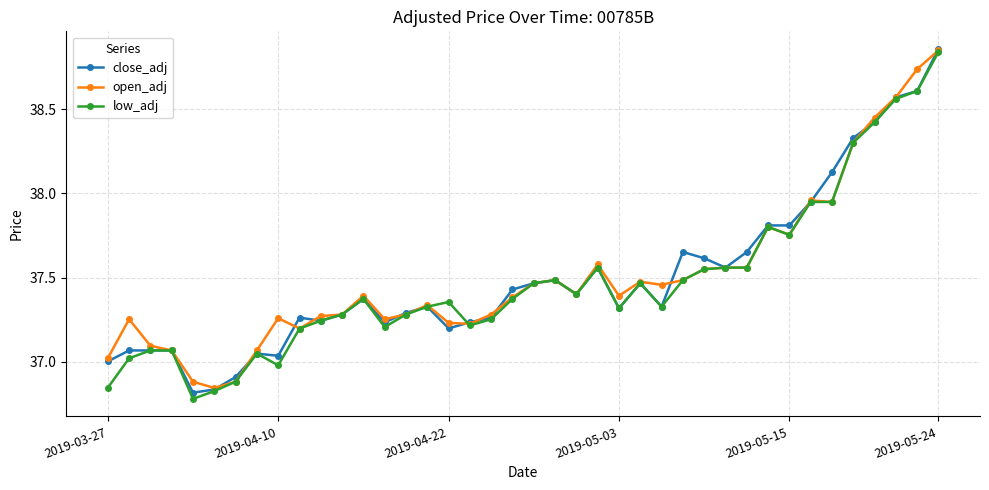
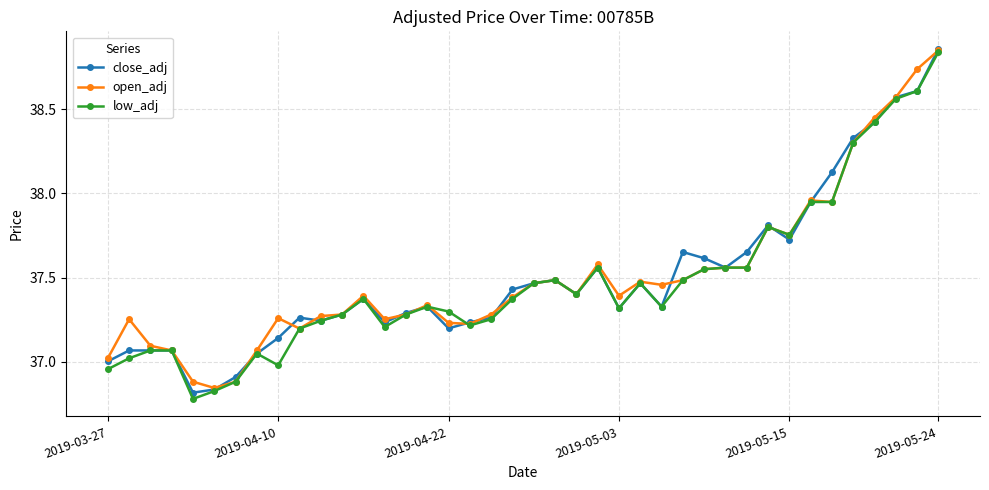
low_adj, 2019-03-27: 36.85 -> 36.96
close_adj, 2019-04-10: 37.04 -> 37.14
low_adj, 2019-04-22: 37.35 -> 37.30
close_adj, 2019-05-15: 37.81 -> 37.73
